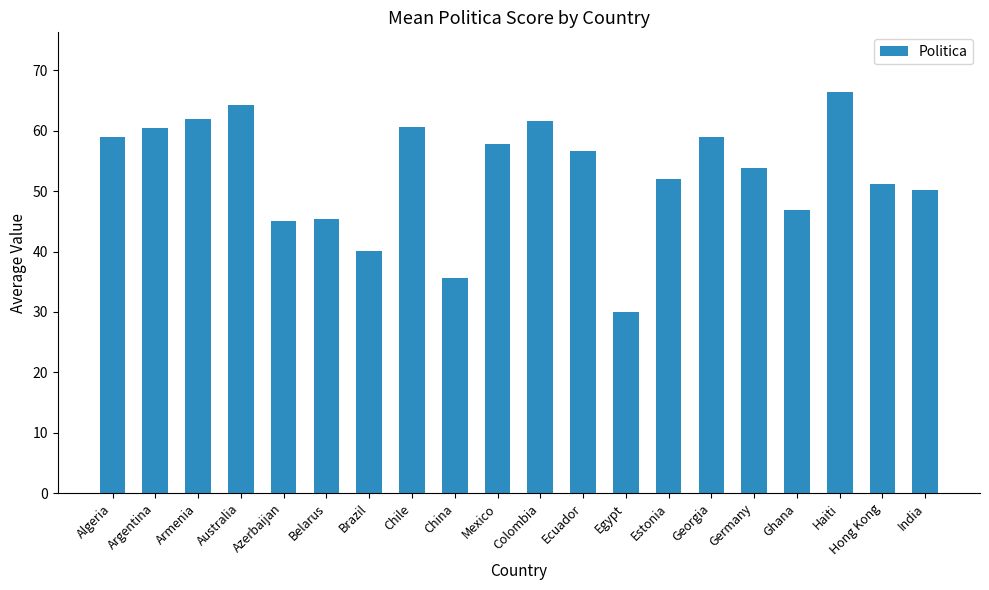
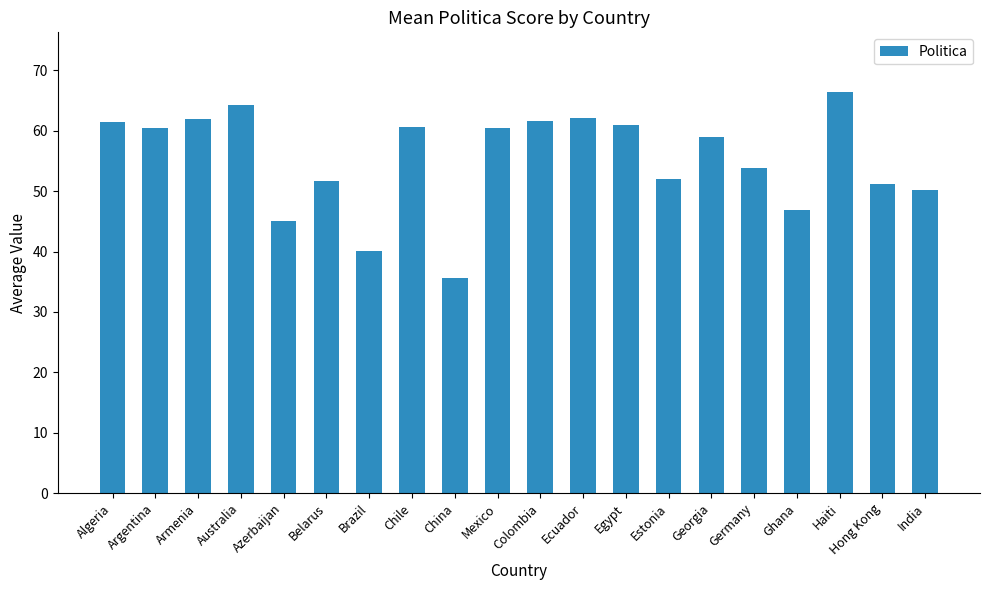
Algeria: 59 -> 61
Belarus: 45 -> 52
Mexico: 58 -> 60
Ecuador: 57 -> 62
Egypt: 30 -> 61
